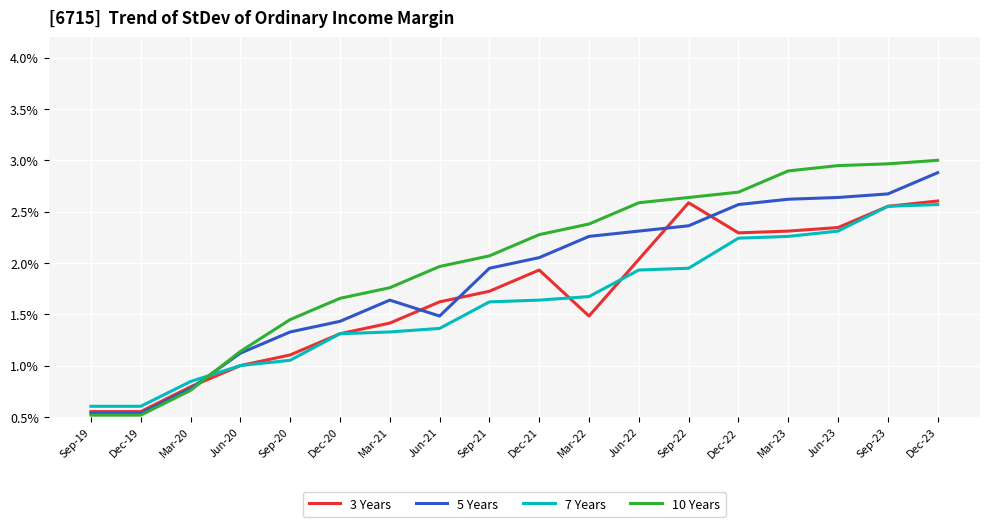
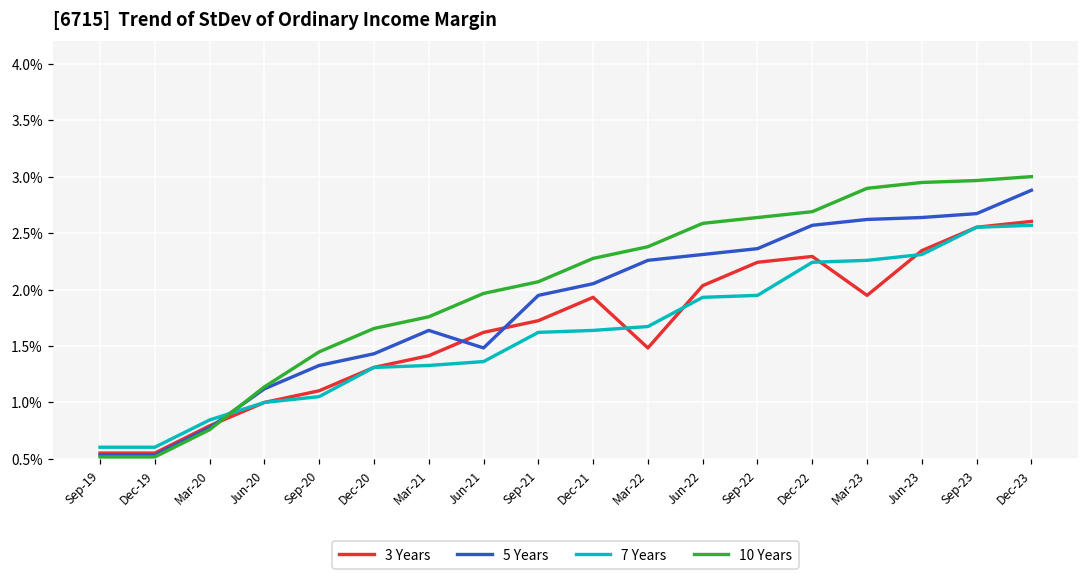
3 Years, Sep-22: 2.59% -> 2.24%
3 Years, Mar-23: 2.31% -> 1.95%
